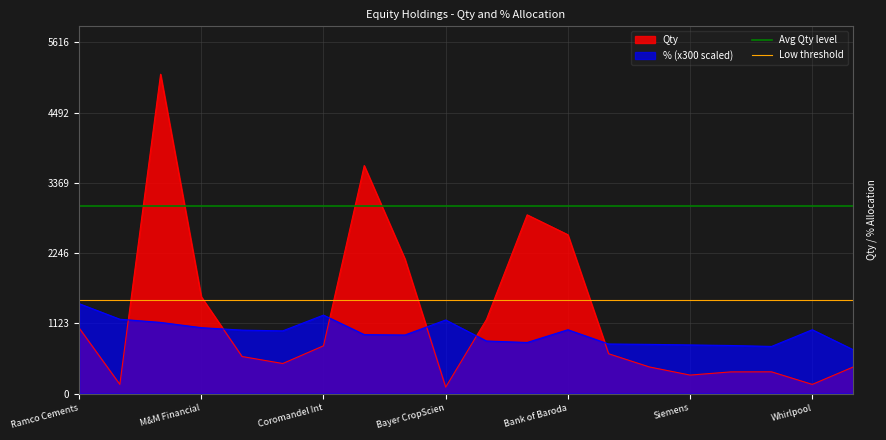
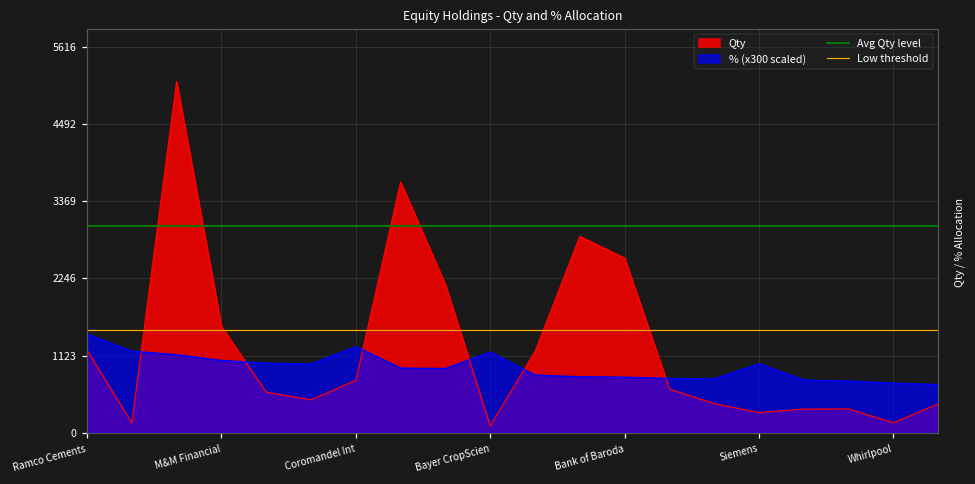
Qty, Ramco Cements: 1000 -> 1200
% (x300 scaled), Bank of Baroda: 1000 -> 800
% (x300 scaled), Siemens: 800 -> 1000
% (x300 scaled), Whirlpool: 1000 -> 700
